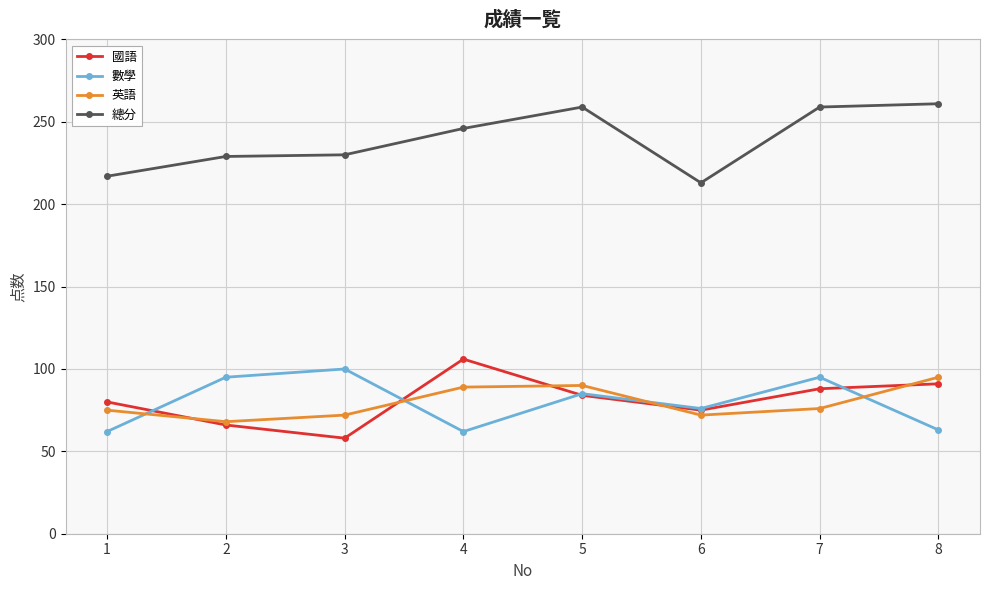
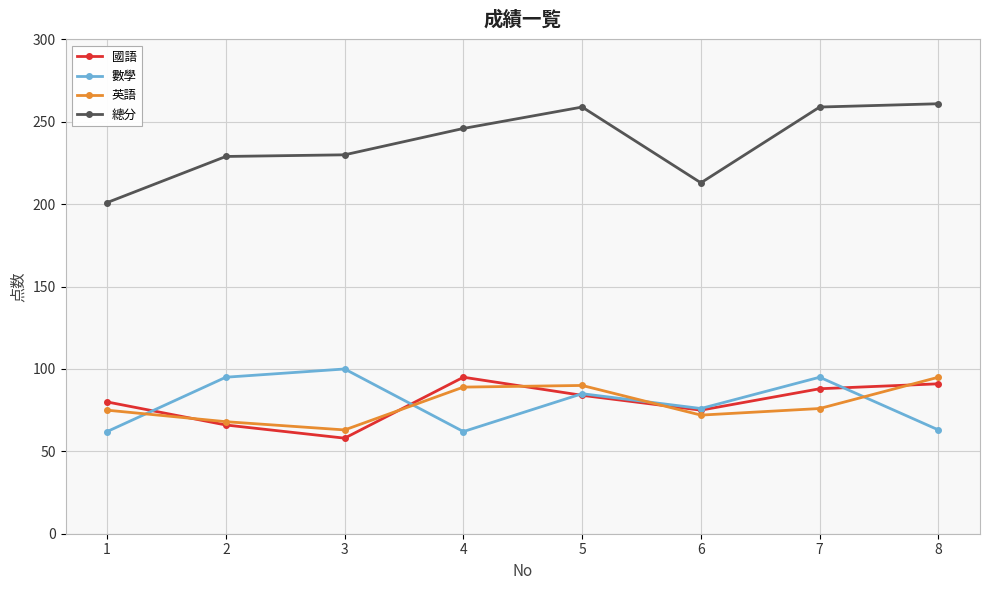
總分, 1: 217 -> 201
英語, 3: 72 -> 63
國語, 4: 106 -> 95
